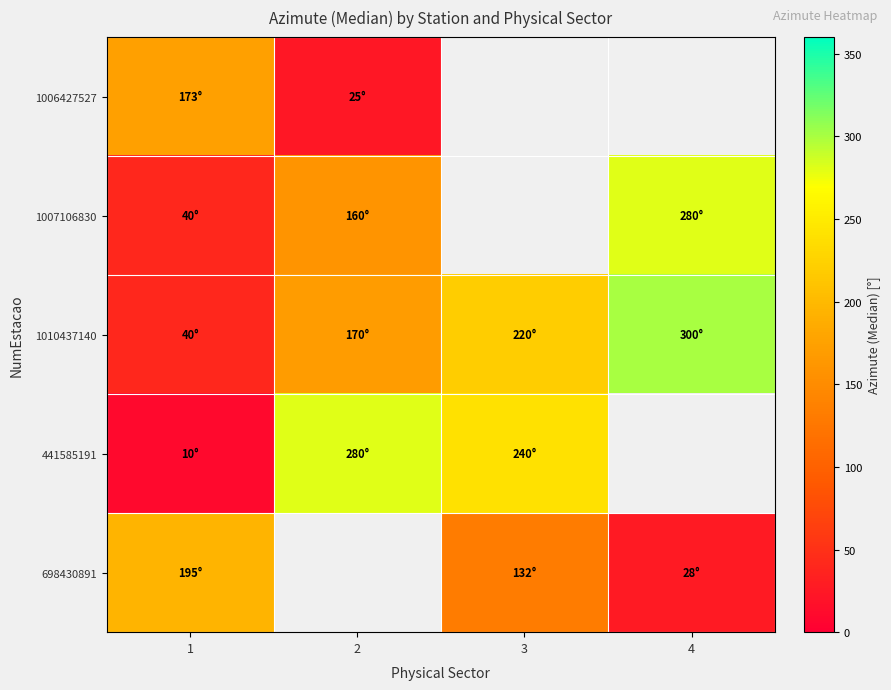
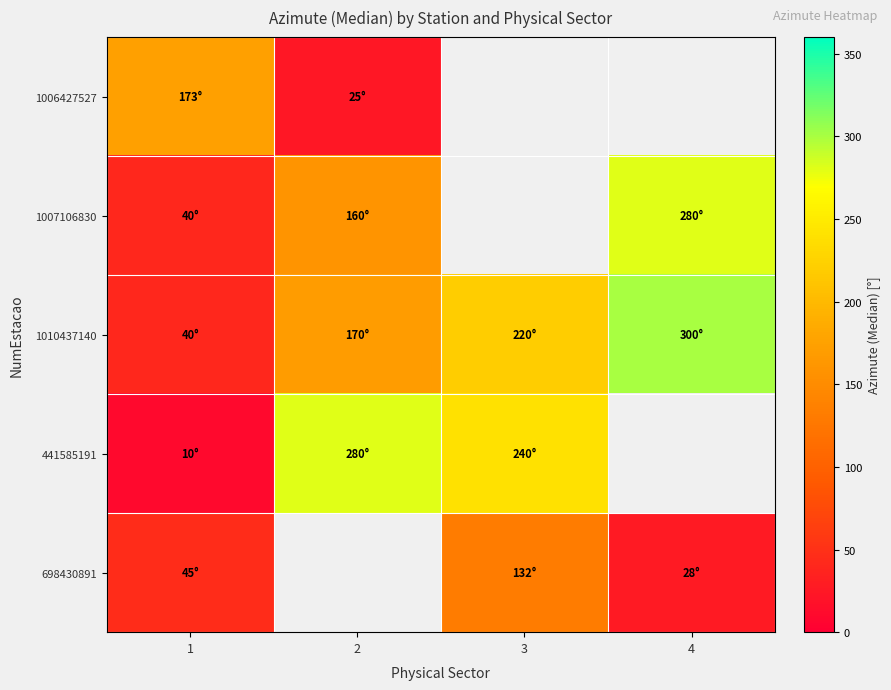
698430891, 1: 195° -> 45°
